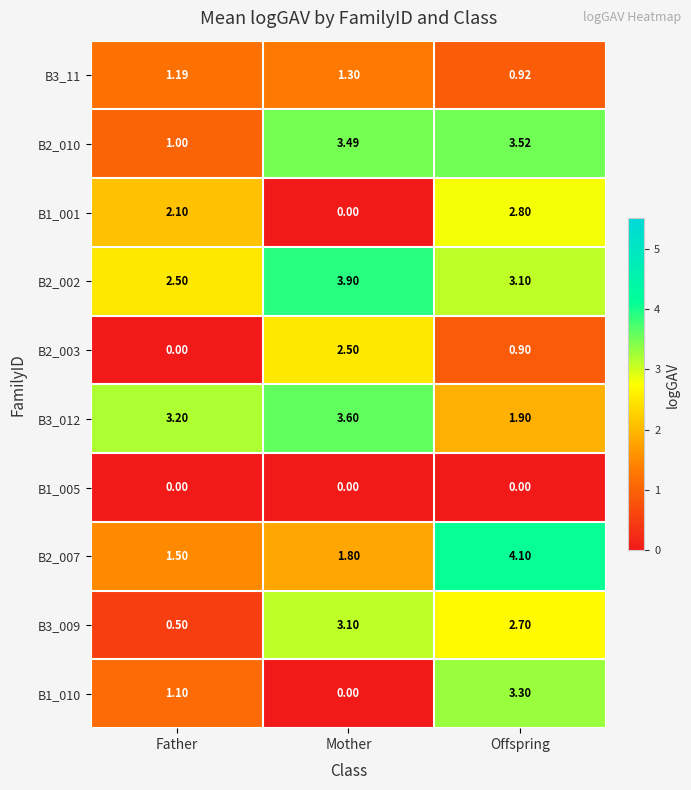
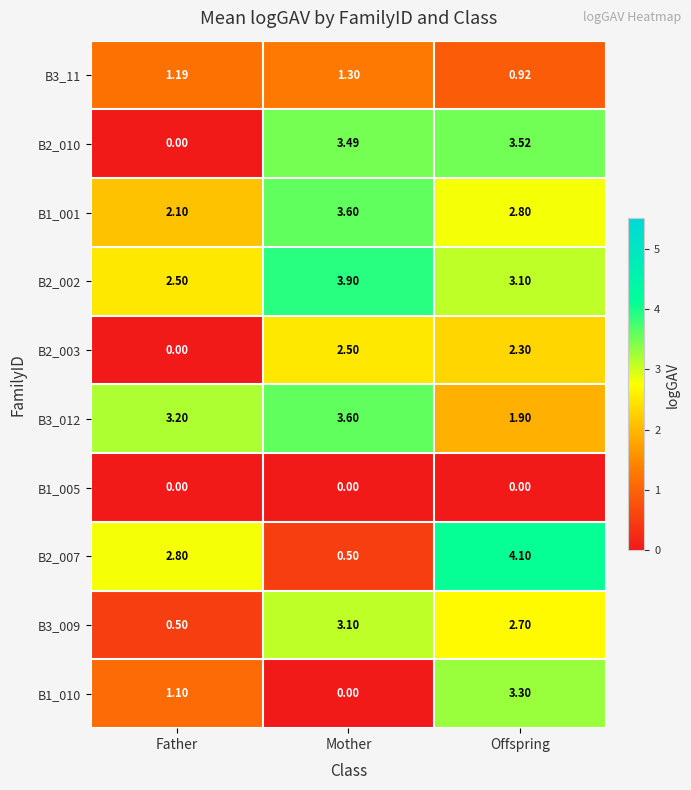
B2_010, Father: 1.00 -> 0.00
B1_001, Mother: 0.00 -> 3.60
B2_003, Offspring: 0.90 -> 2.30
B2_007, Father: 1.50 -> 2.80
B2_007, Mother: 1.80 -> 0.50
